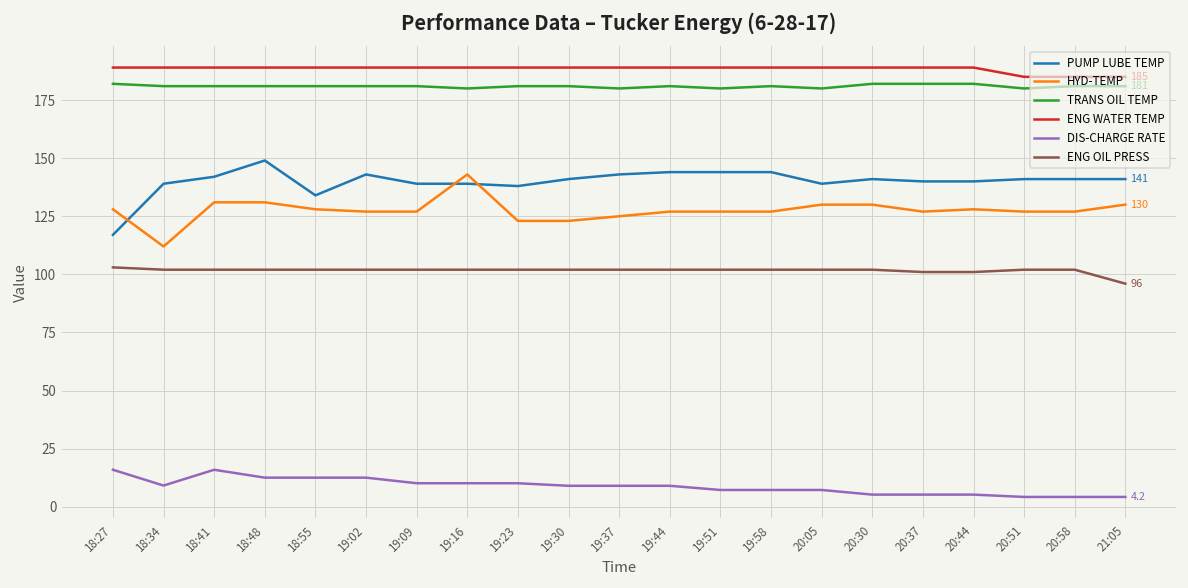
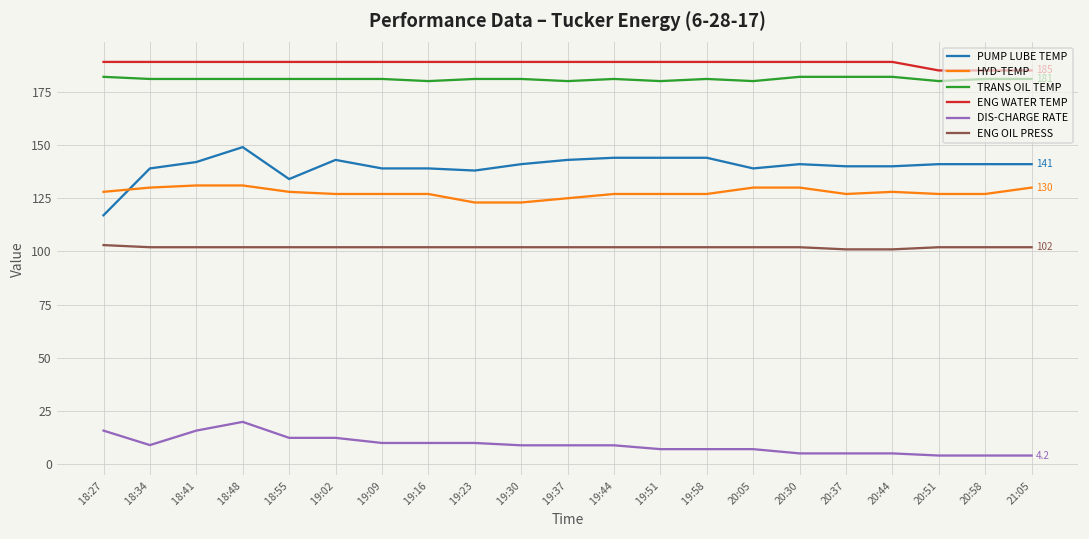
HYD-TEMP, 18:34: 112 -> 130
DIS-CHARGE RATE, 18:48: 13 -> 20
HYD-TEMP, 19:16: 143 -> 127
ENG OIL PRESS, 21:05: 96 -> 102
